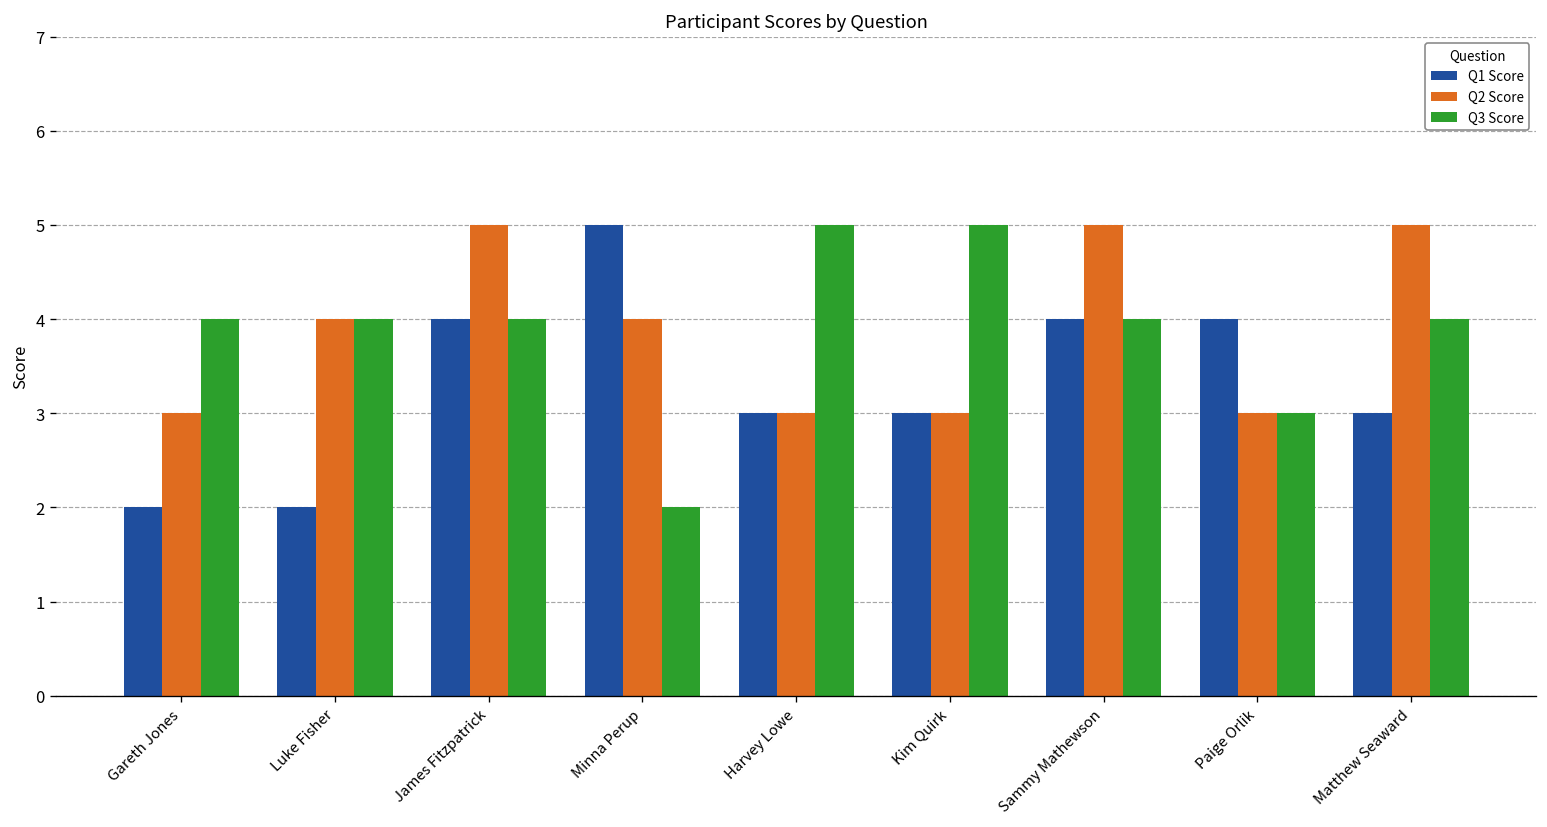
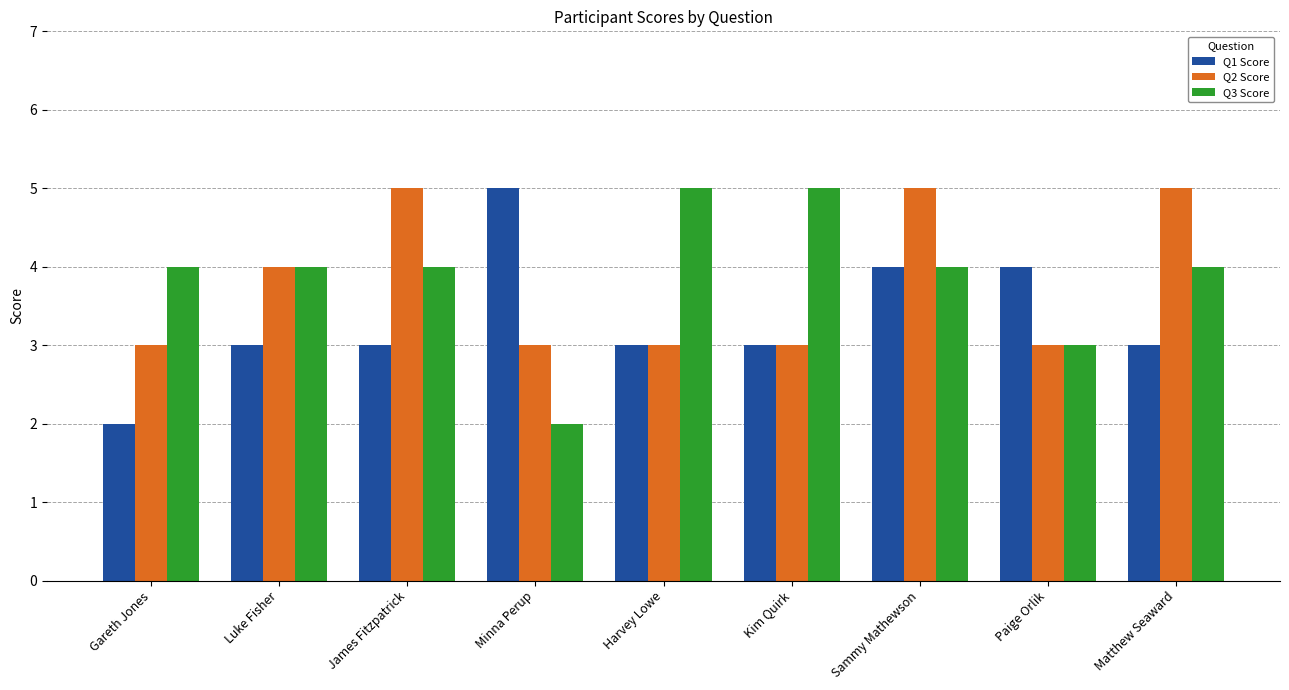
Q1 Score, Luke Fisher: 2 -> 3
Q1 Score, James Fitzpatrick: 4 -> 3
Q2 Score, Minna Perup: 4 -> 3
